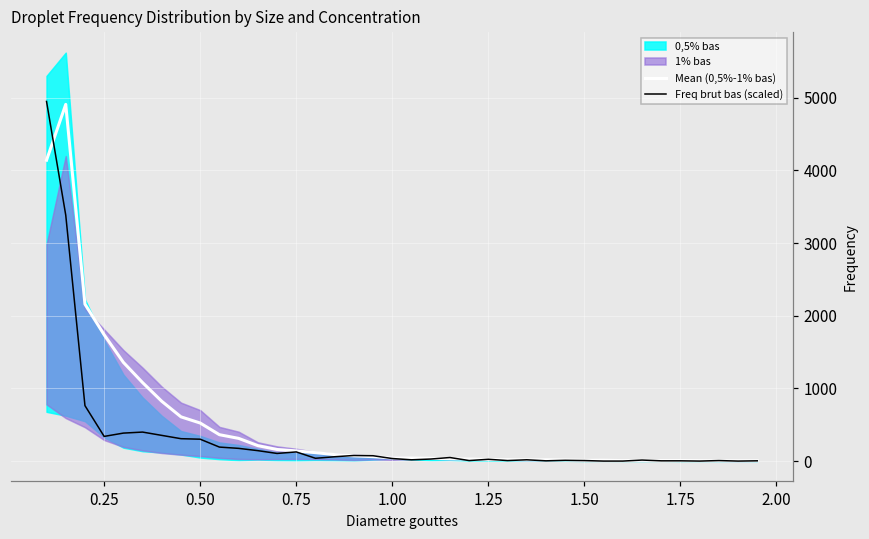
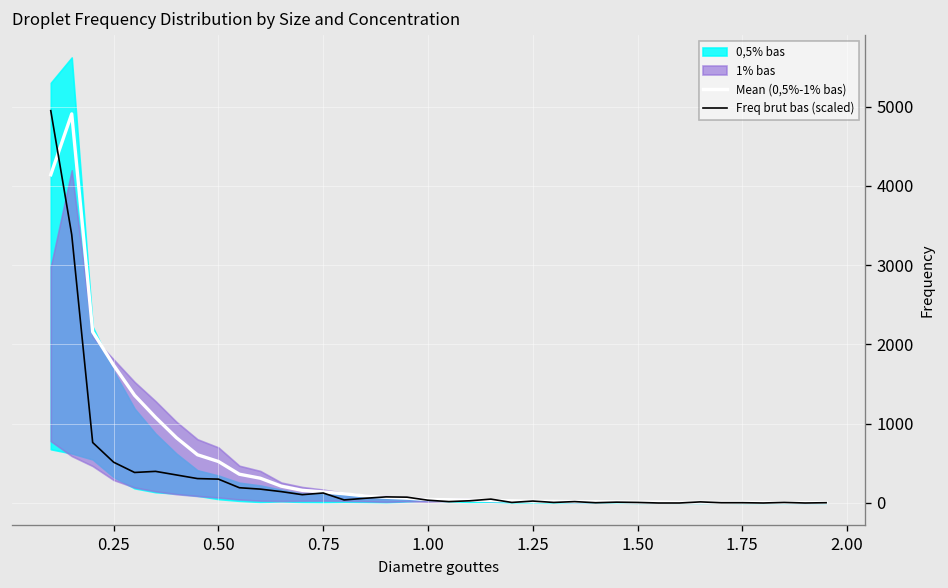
Freq brut bas (scaled), 0.25: 300 -> 500
